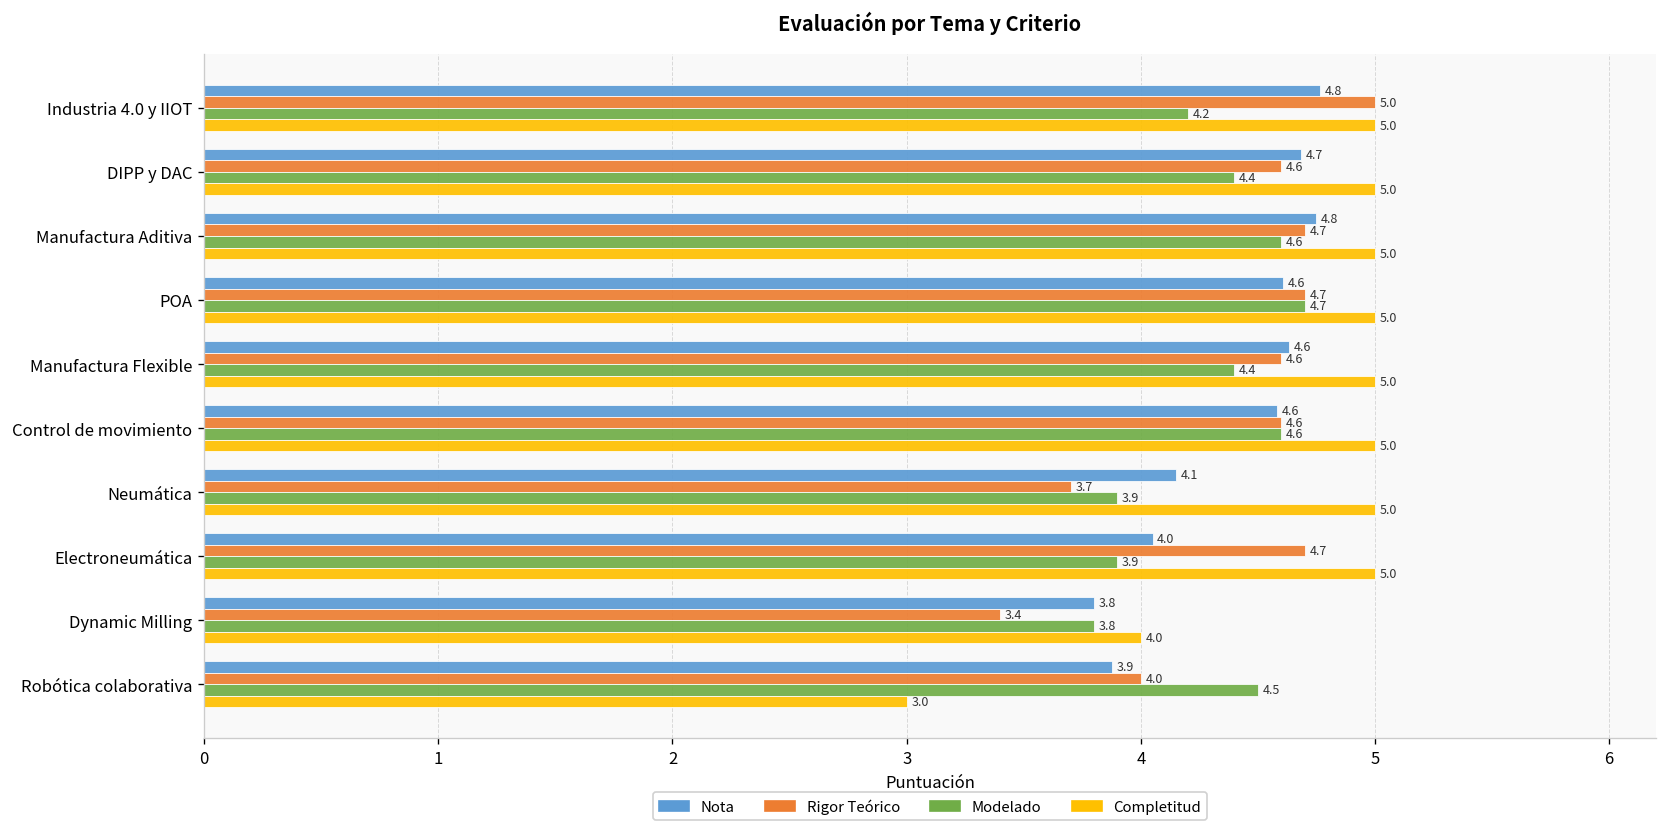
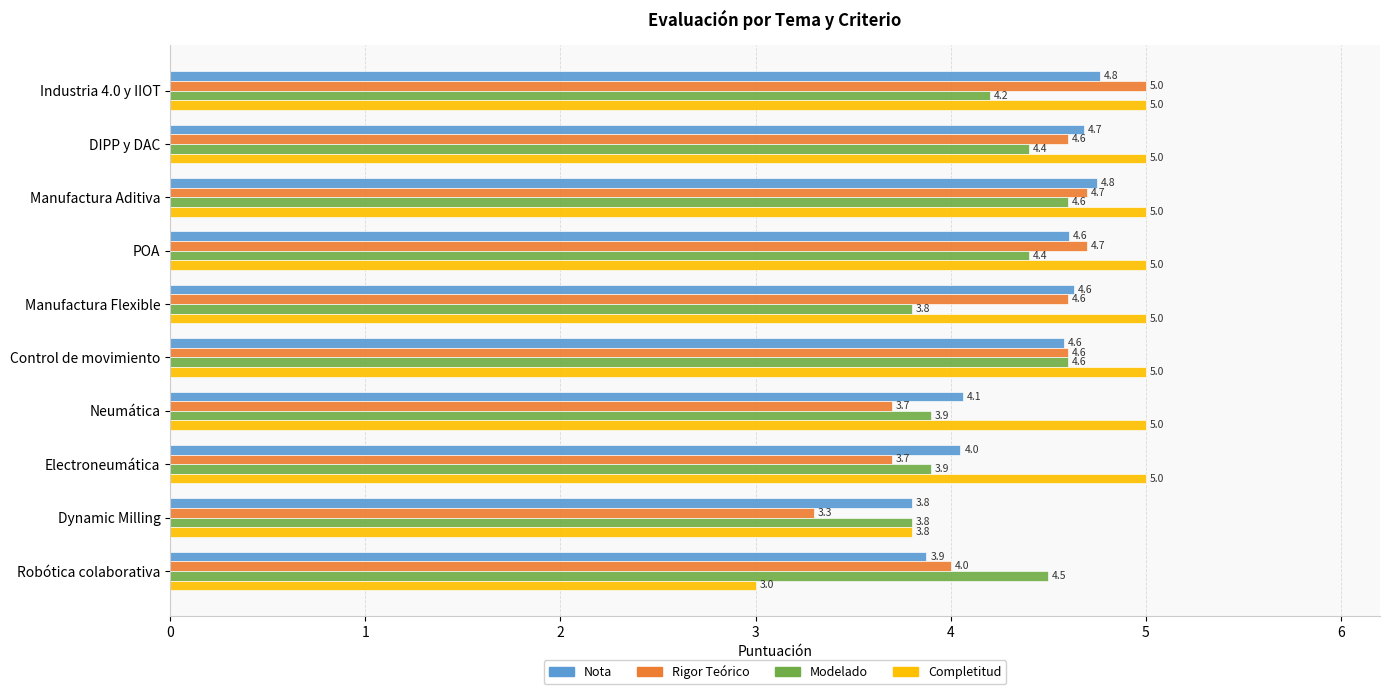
Modelado, POA: 4.7 -> 4.4
Modelado, Manufactura Flexible: 4.4 -> 3.8
Nota, Neumática: 4.15 -> 4.06
Rigor Teórico, Electroneumática: 4.7 -> 3.7
Rigor Teórico, Dynamic Milling: 3.4 -> 3.3
Completitud, Dynamic Milling: 4.0 -> 3.8
